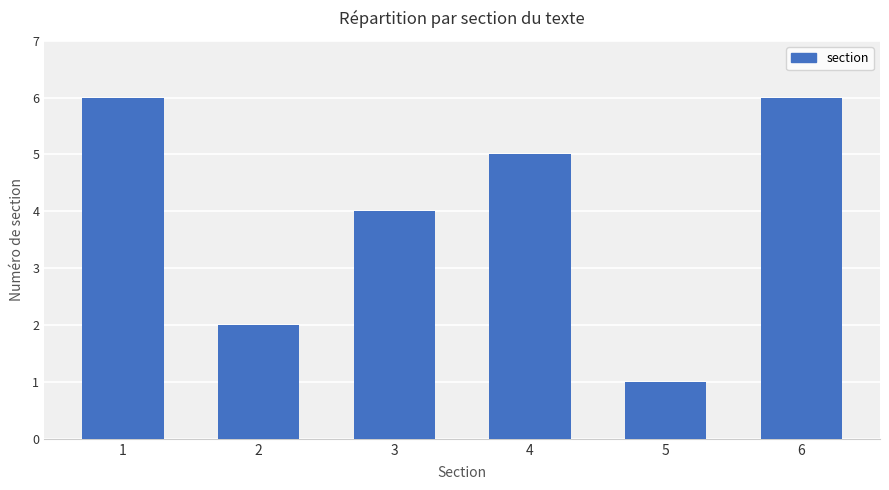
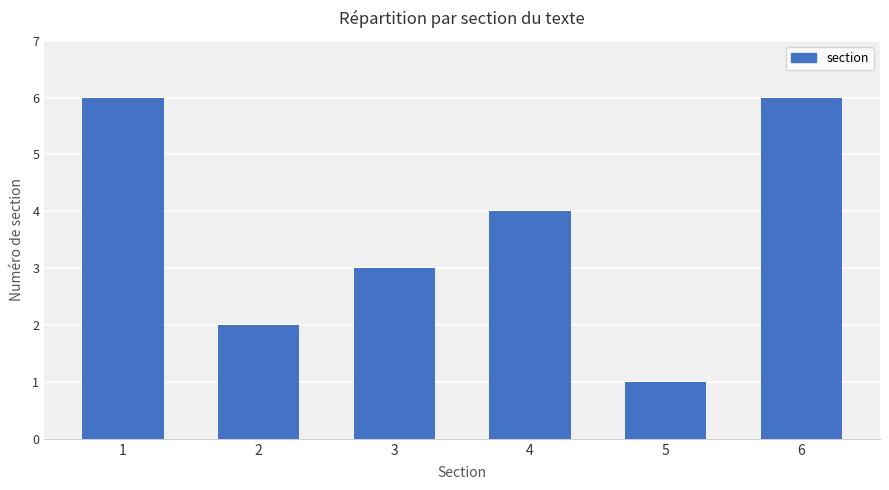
3: 4 -> 3
4: 5 -> 4
